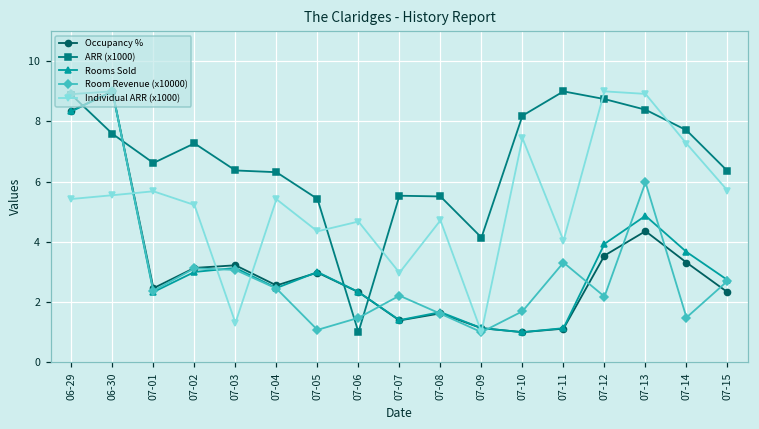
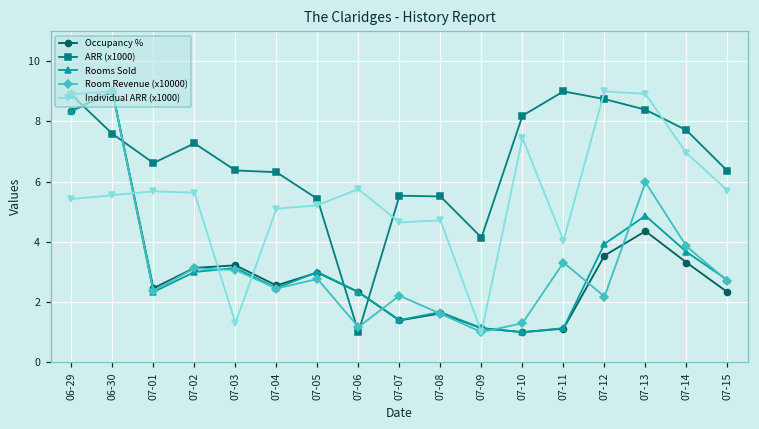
Individual ARR (x1000), 07-02: 5.2 -> 5.6
Individual ARR (x1000), 07-04: 5.4 -> 5.1
Room Revenue (x10000), 07-05: 1.1 -> 2.8
Individual ARR (x1000), 07-05: 4.4 -> 5.2
Room Revenue (x10000), 07-06: 1.5 -> 1.2
Individual ARR (x1000), 07-06: 4.7 -> 5.8
Individual ARR (x1000), 07-07: 3.0 -> 4.6
Room Revenue (x10000), 07-10: 1.7 -> 1.3
Room Revenue (x10000), 07-14: 1.5 -> 3.9
Individual ARR (x1000), 07-14: 7.3 -> 7.0
